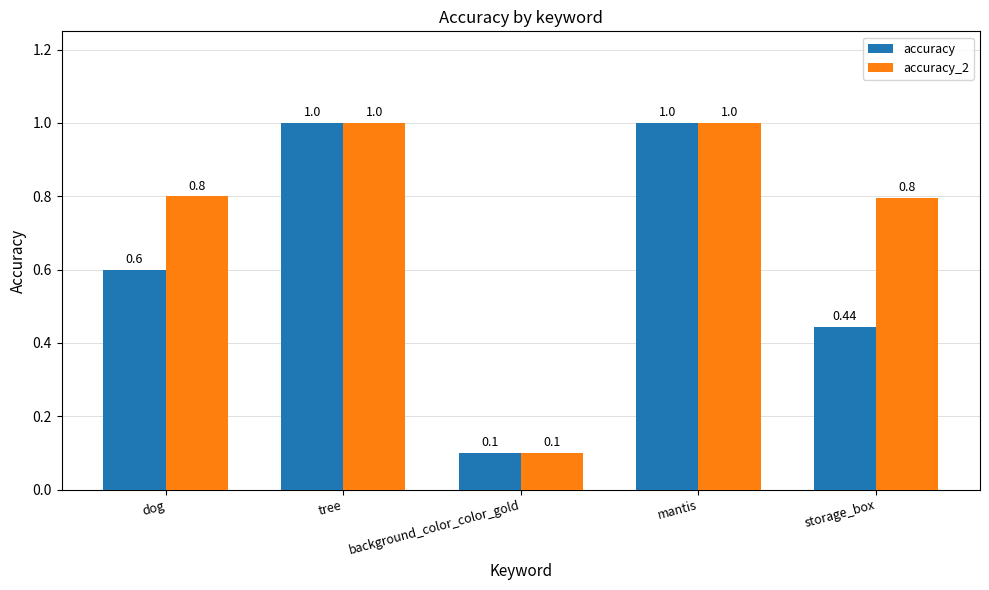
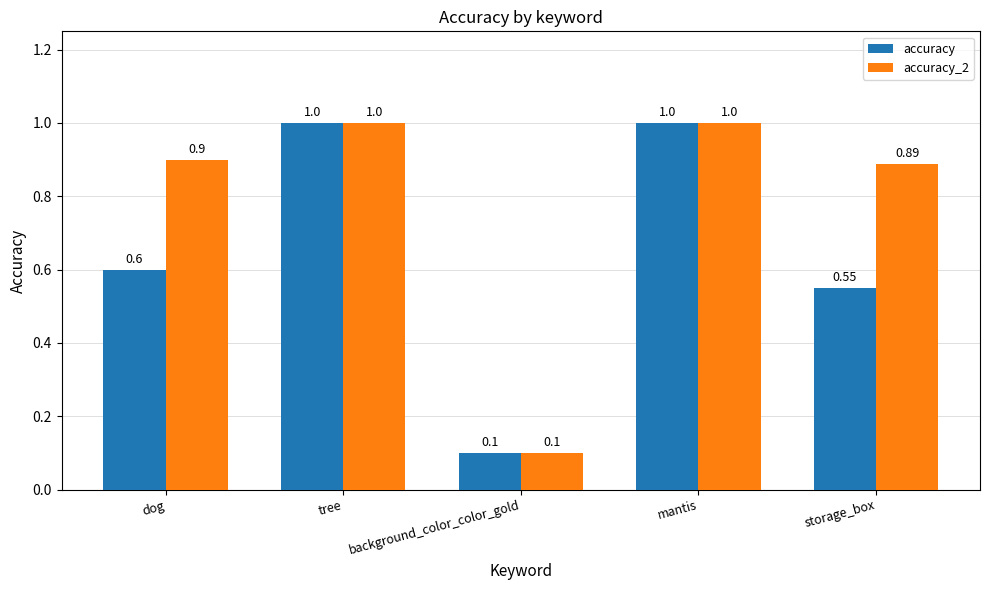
accuracy_2, dog: 0.8 -> 0.9
accuracy, storage_box: 0.44 -> 0.55
accuracy_2, storage_box: 0.8 -> 0.89
